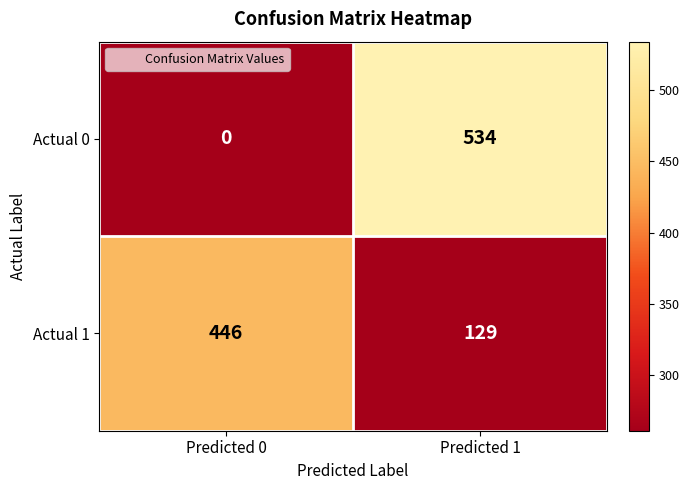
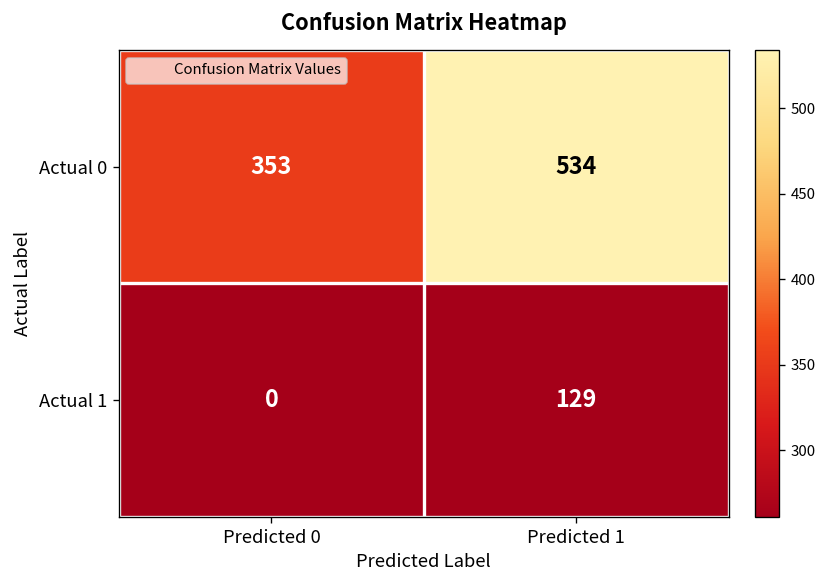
Actual 0, Predicted 0: 0 -> 353
Actual 1, Predicted 0: 446 -> 0
